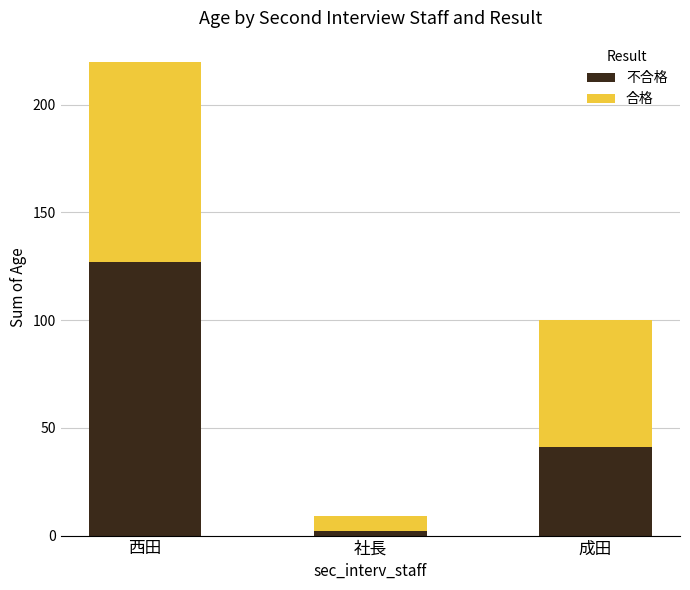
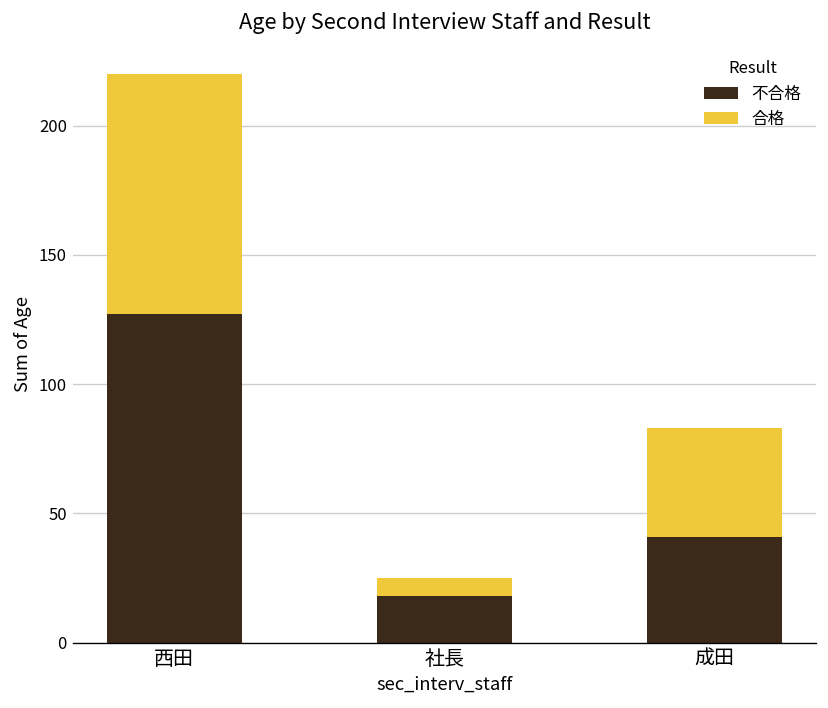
不合格, 社長: 2 -> 18
合格, 成田: 59 -> 42
